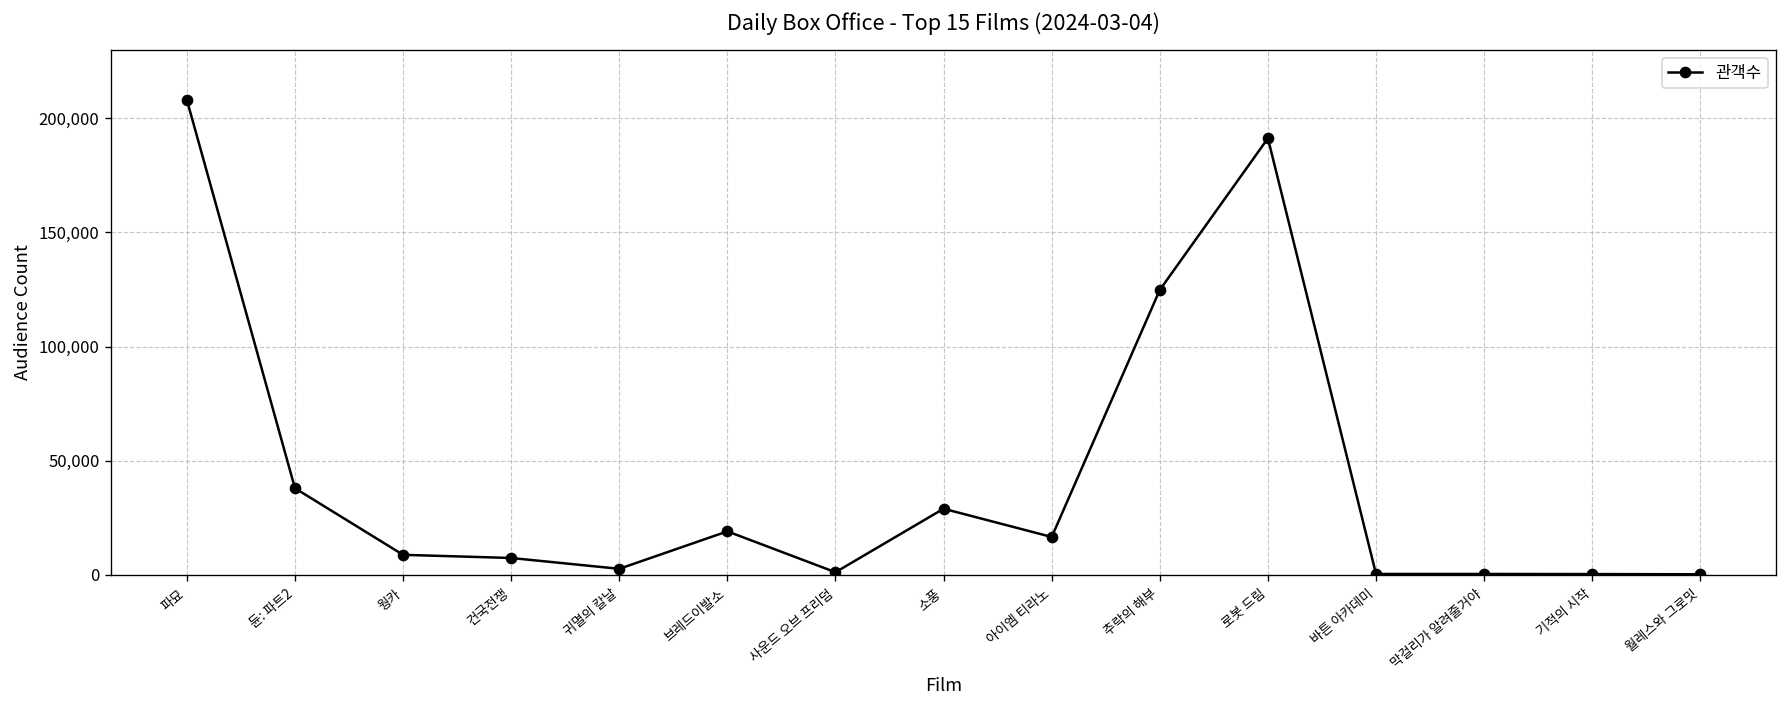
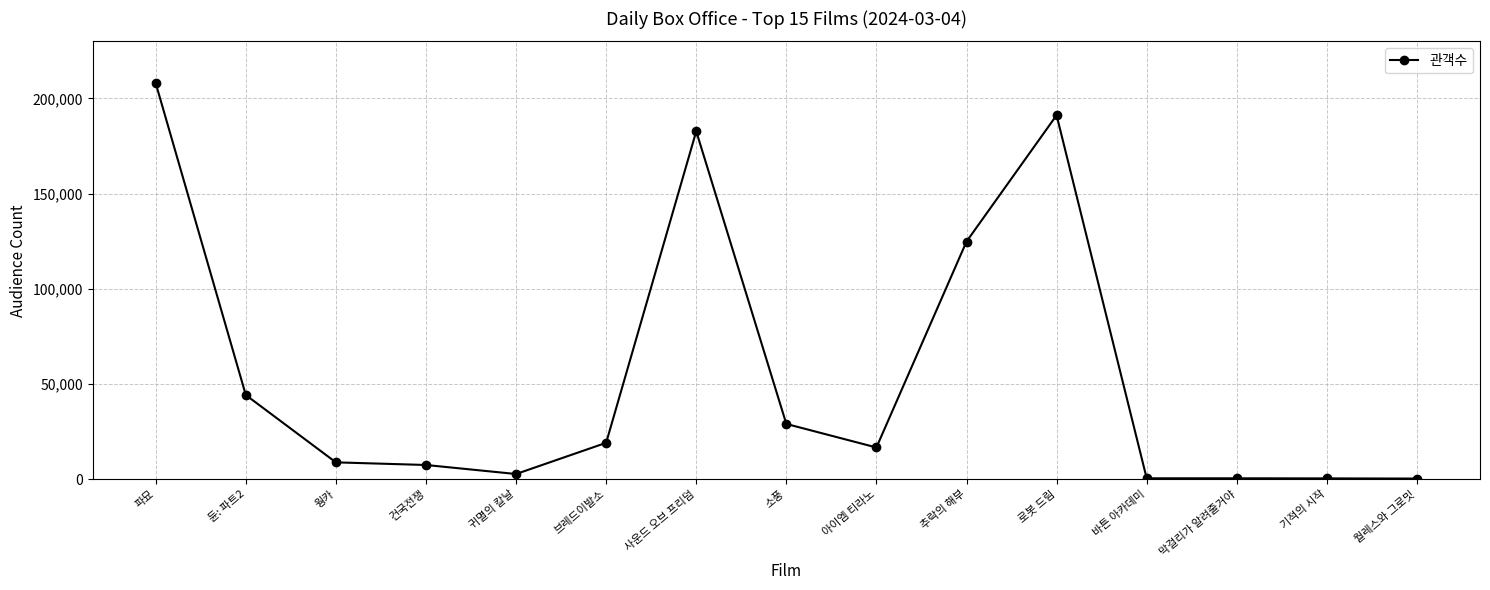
듄: 파트2: 38,000 -> 44,000
사운드 오브 프리덤: 1,000 -> 183,000
